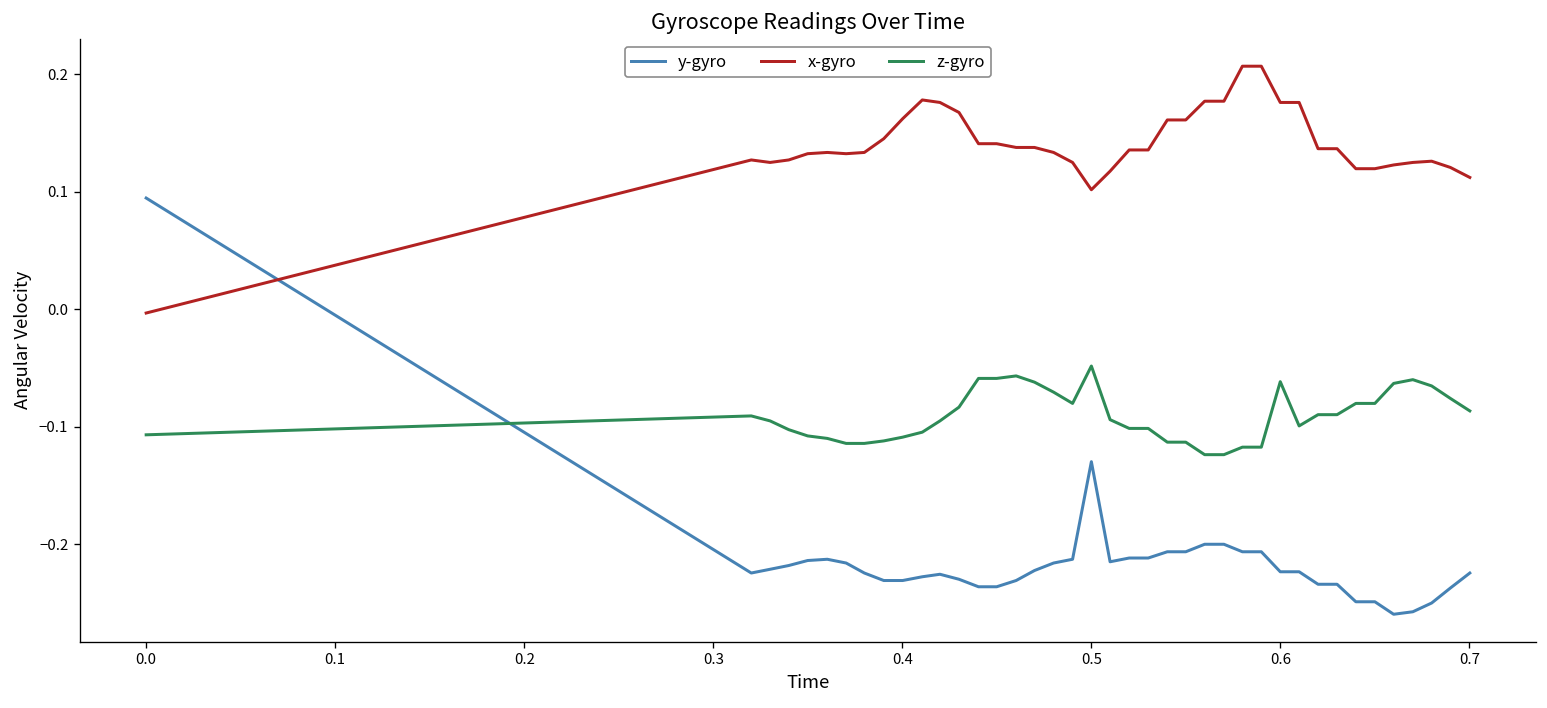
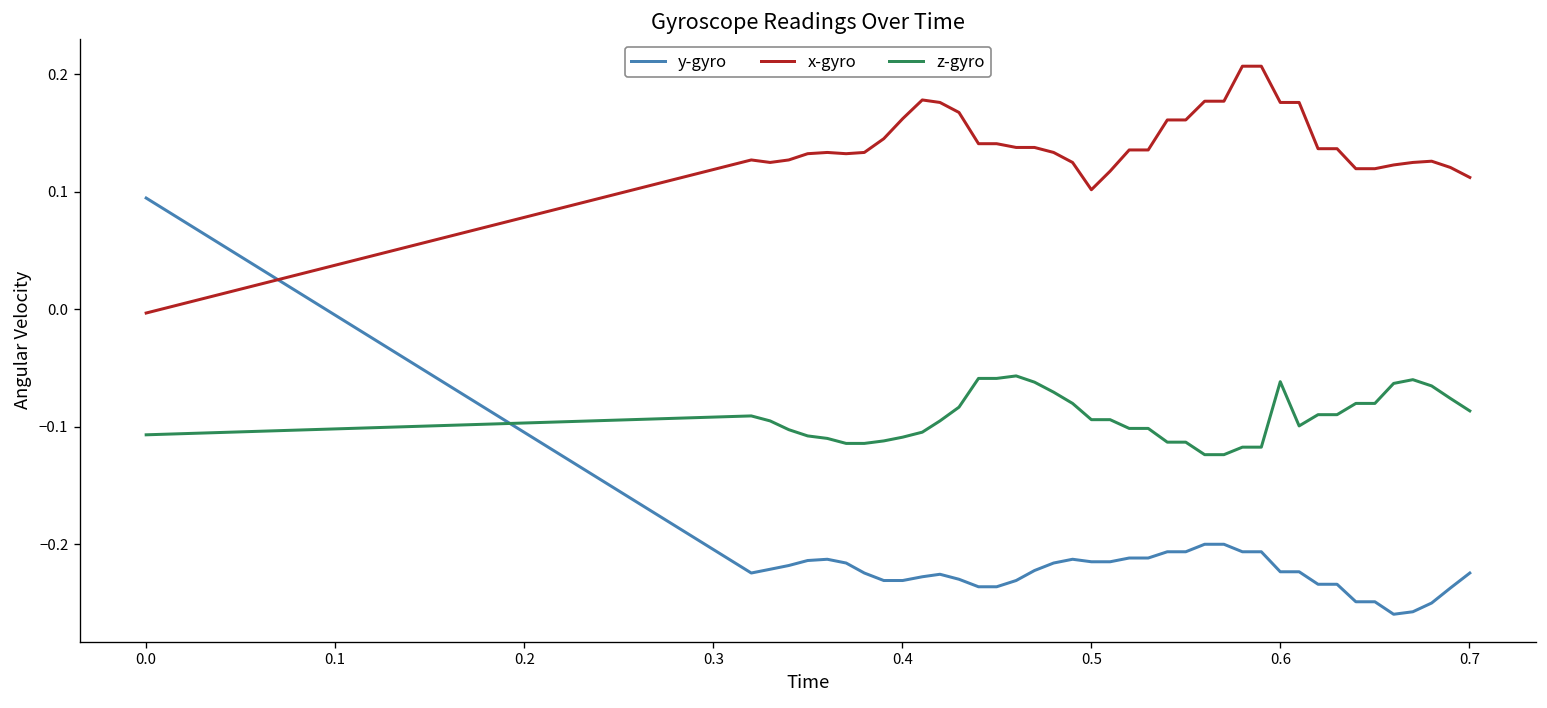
y-gyro, 0.5: -0.13 -> -0.21
z-gyro, 0.5: -0.05 -> -0.09
